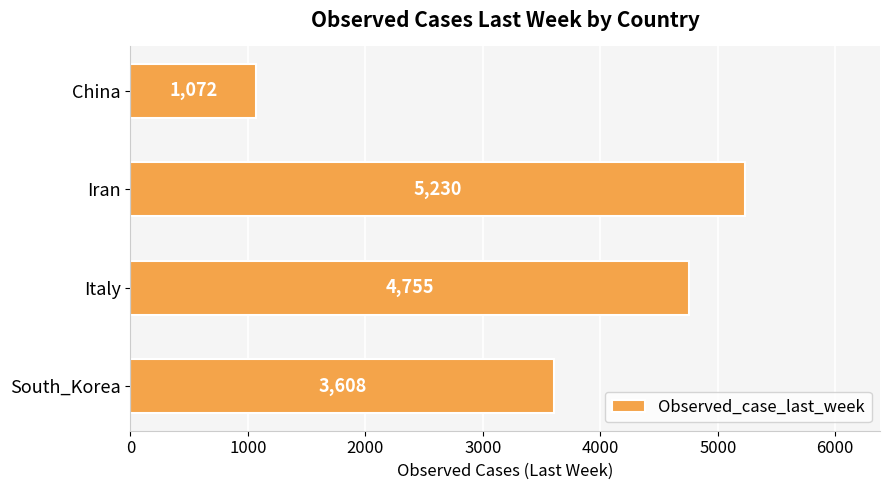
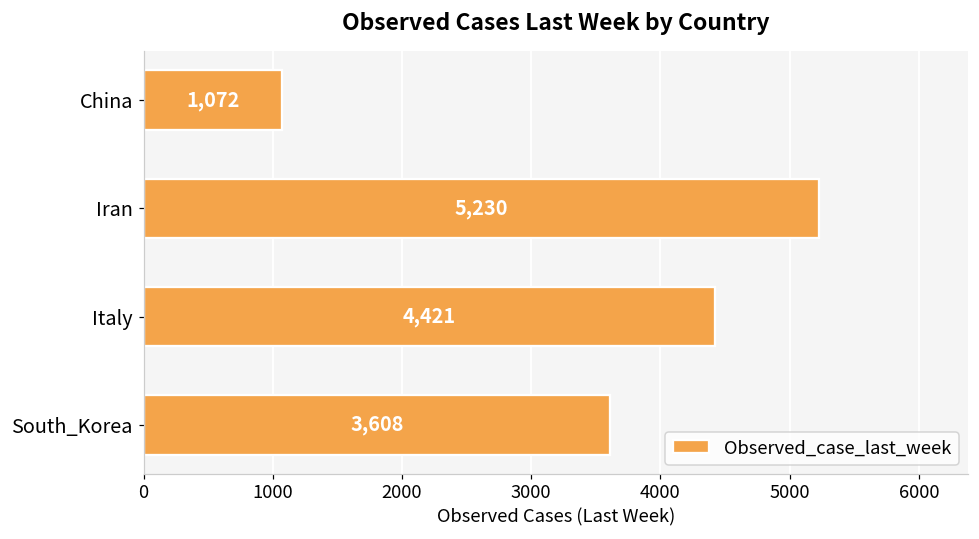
Italy: 4,755 -> 4,421
